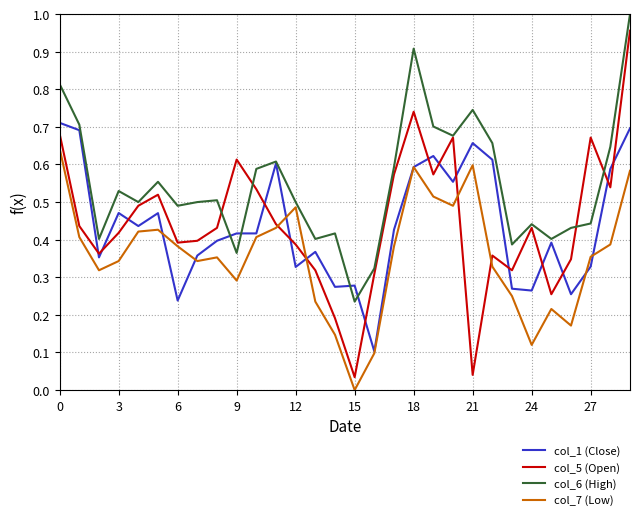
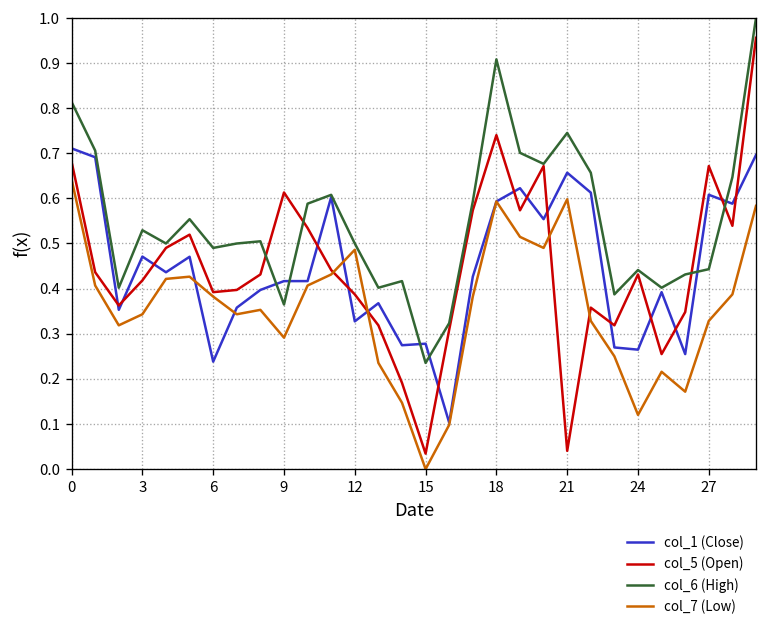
col_1 (Close), 27: 0.33 -> 0.61
col_7 (Low), 27: 0.35 -> 0.33
